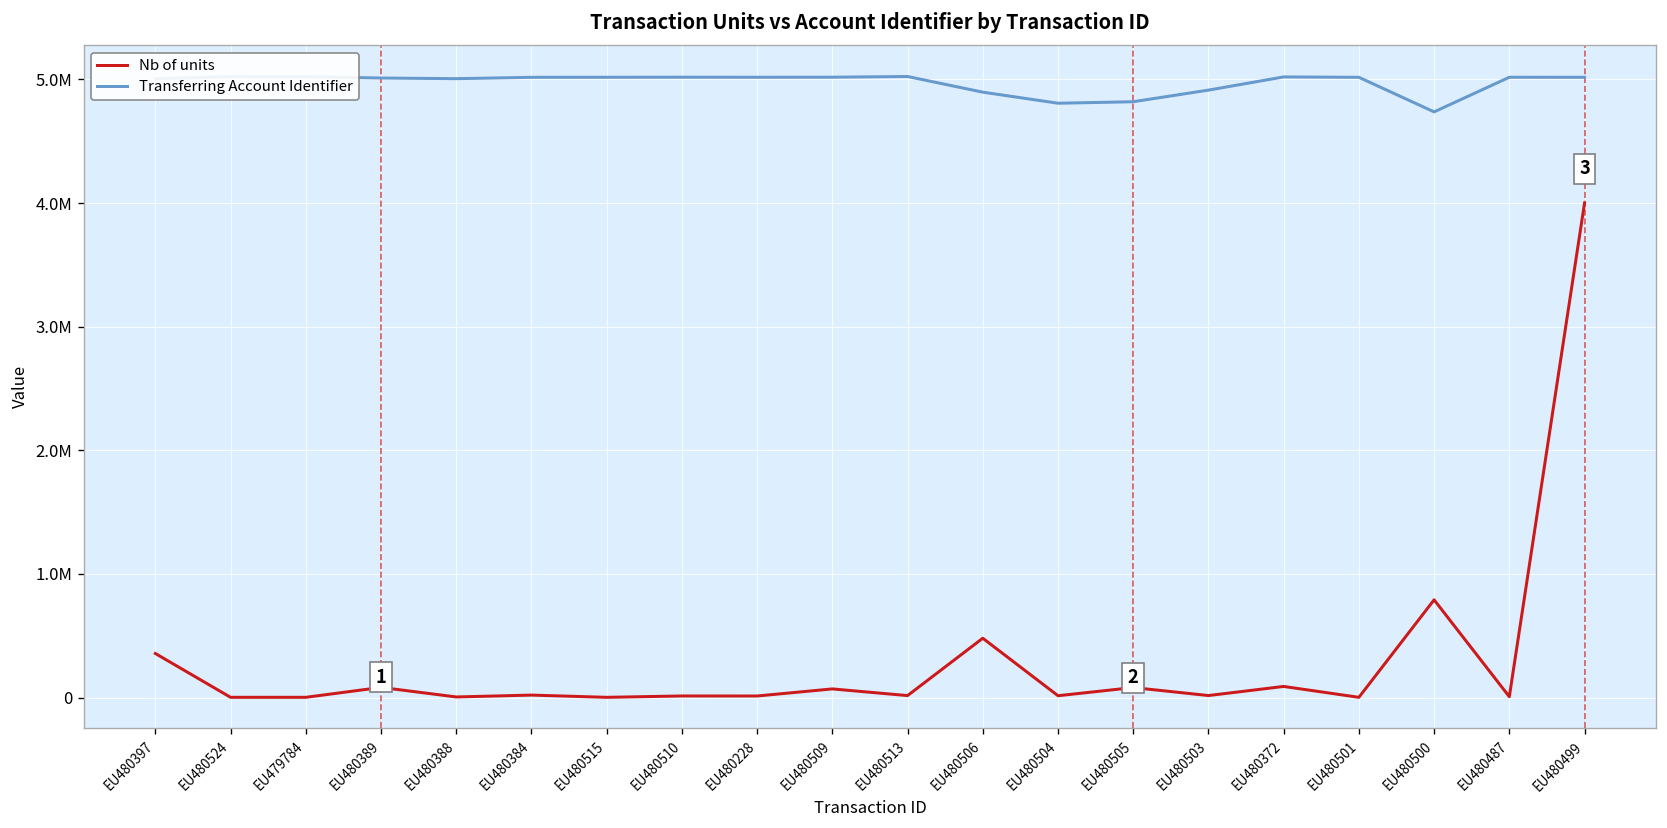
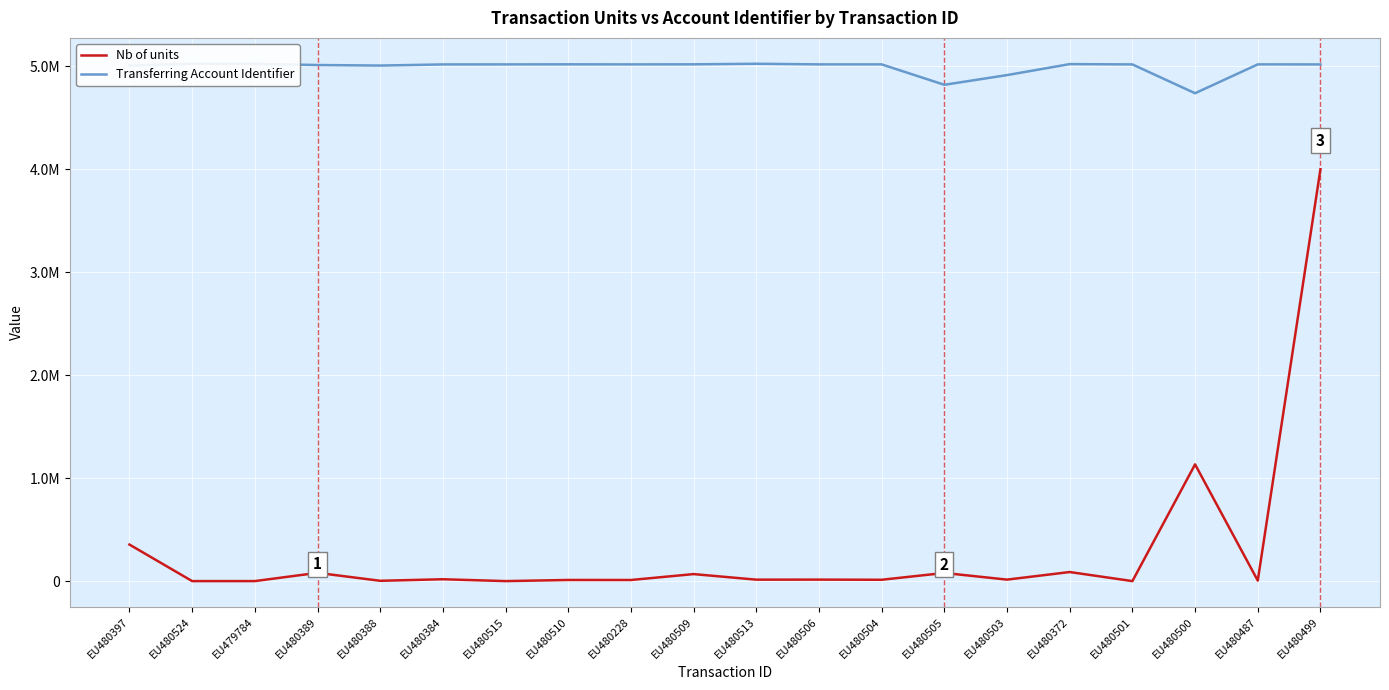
Nb of units, EU480506: 480000 -> 20000
Transferring Account Identifier, EU480506: 4900000 -> 5020000
Transferring Account Identifier, EU480504: 4810000 -> 5020000
Nb of units, EU480500: 790000 -> 1140000
